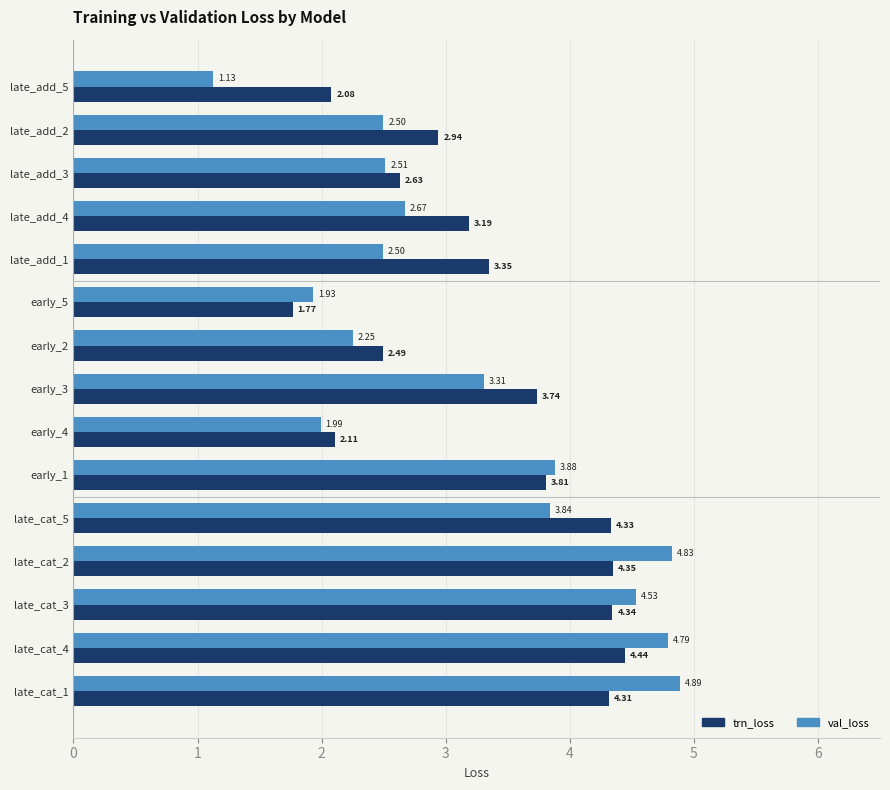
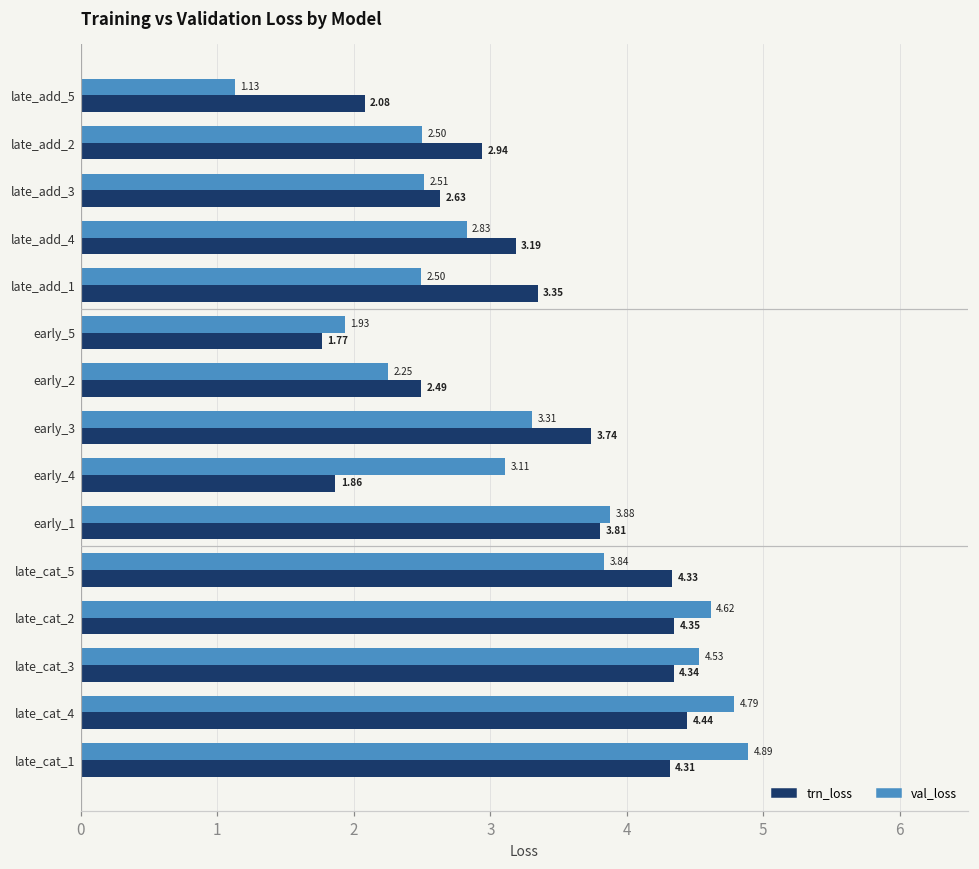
val_loss, late_add_4: 2.67 -> 2.83
val_loss, early_4: 1.99 -> 3.11
trn_loss, early_4: 2.11 -> 1.86
val_loss, late_cat_2: 4.83 -> 4.62
